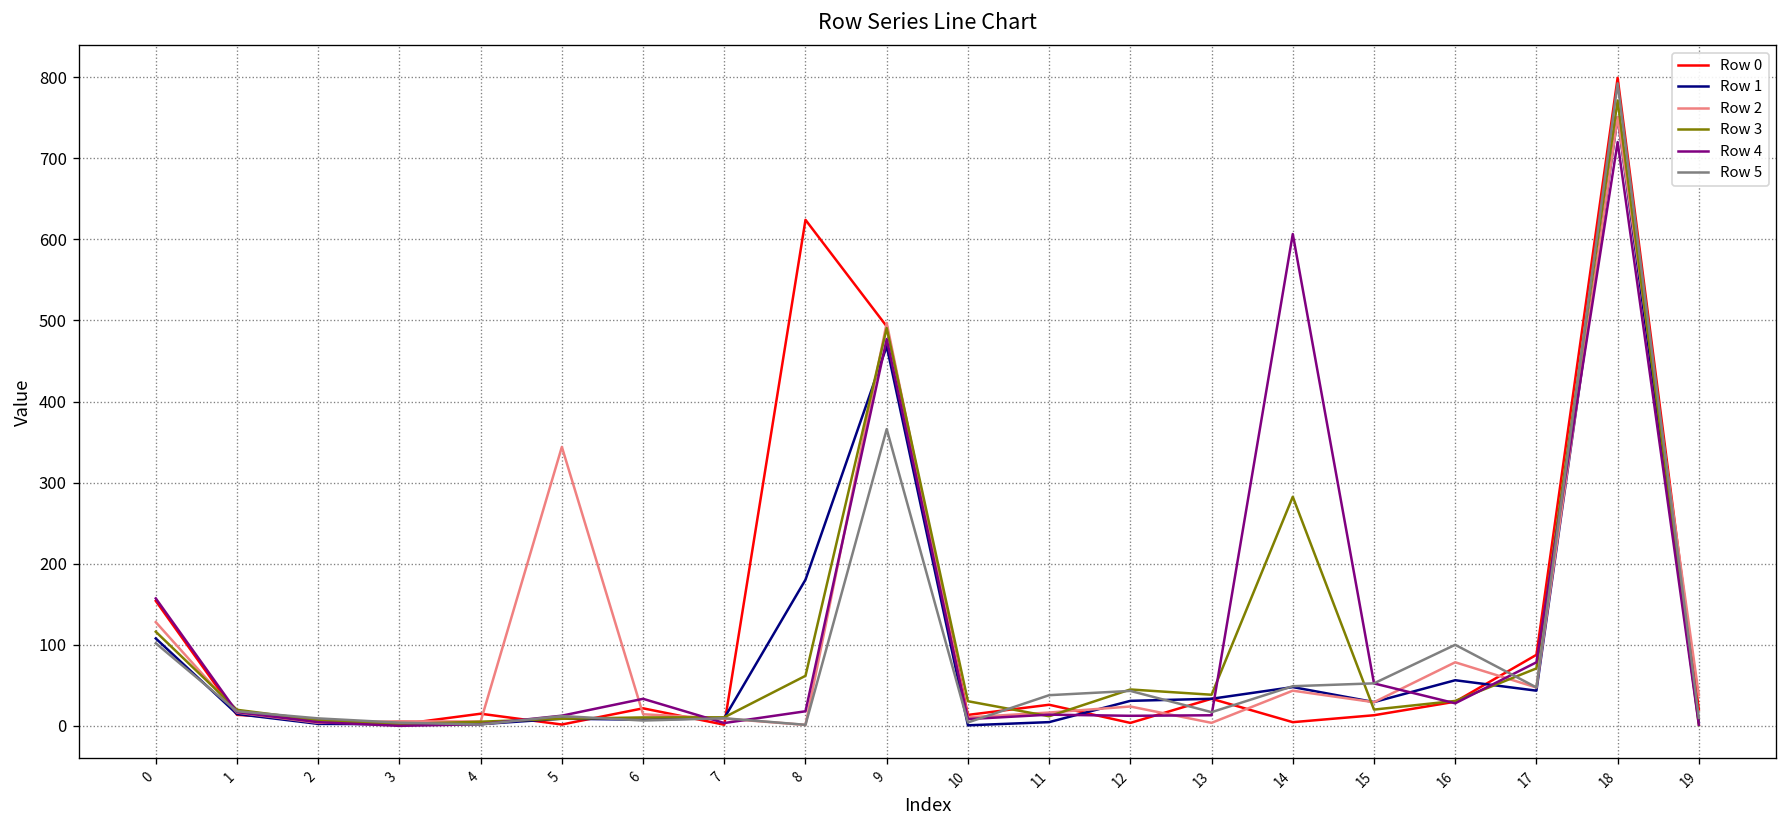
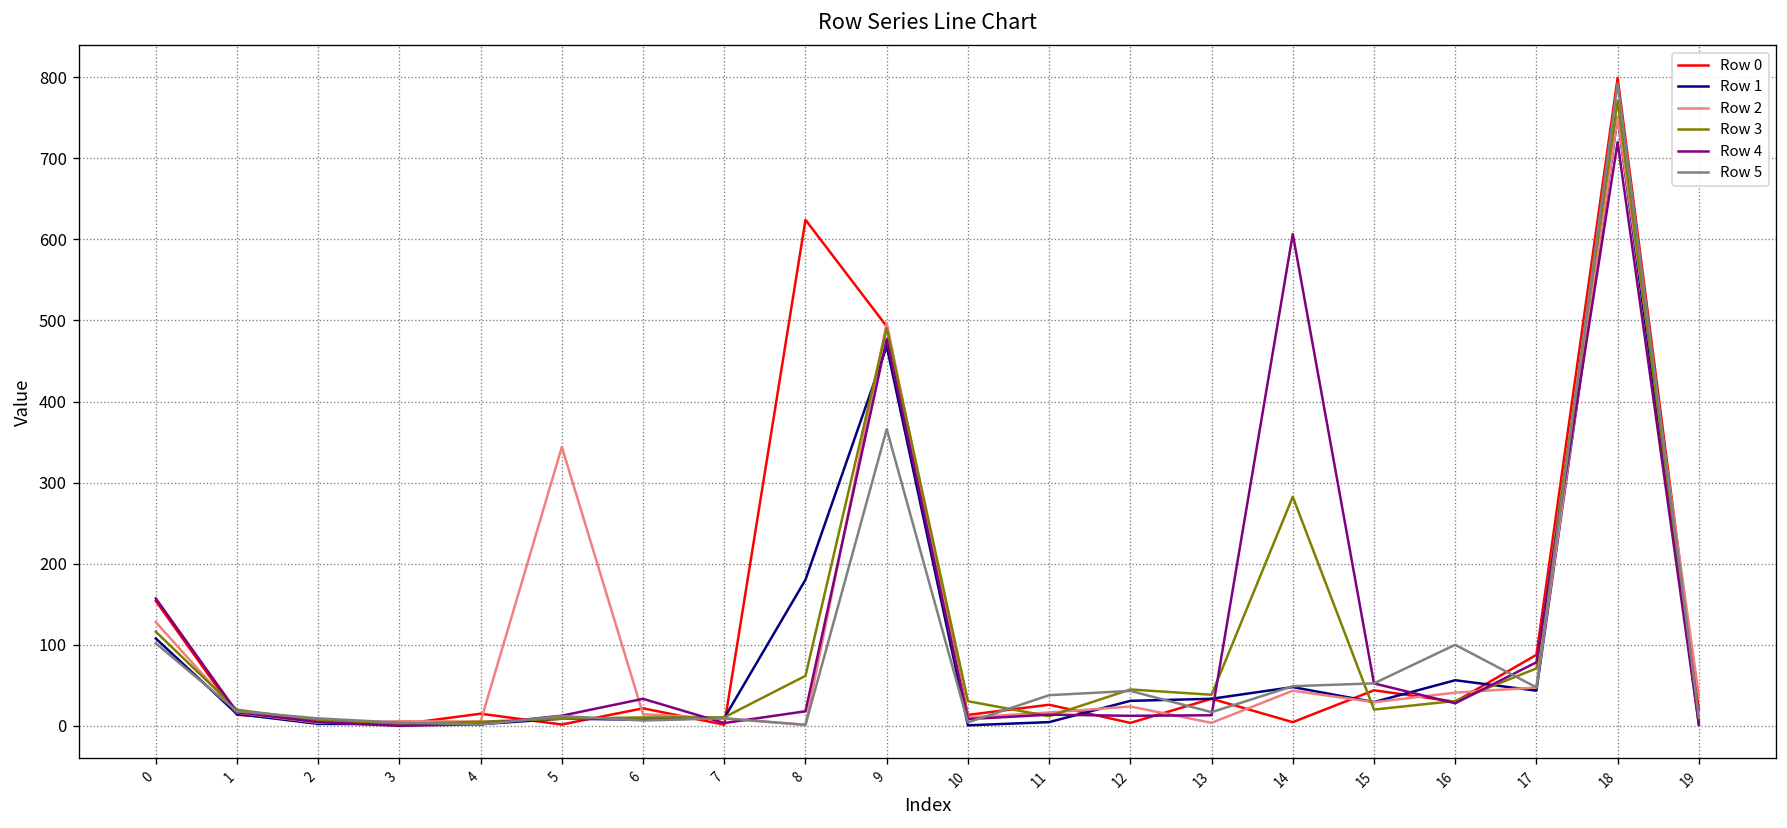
Row 0, 15: 10 -> 40
Row 2, 16: 80 -> 40
